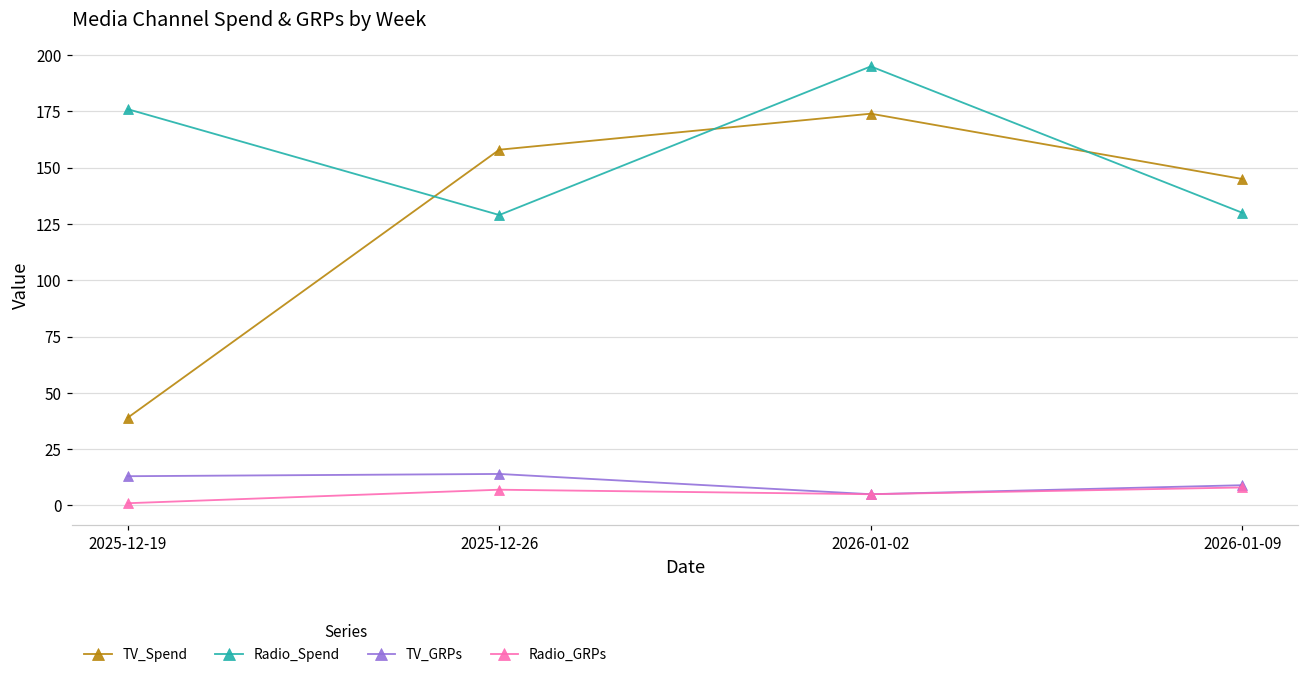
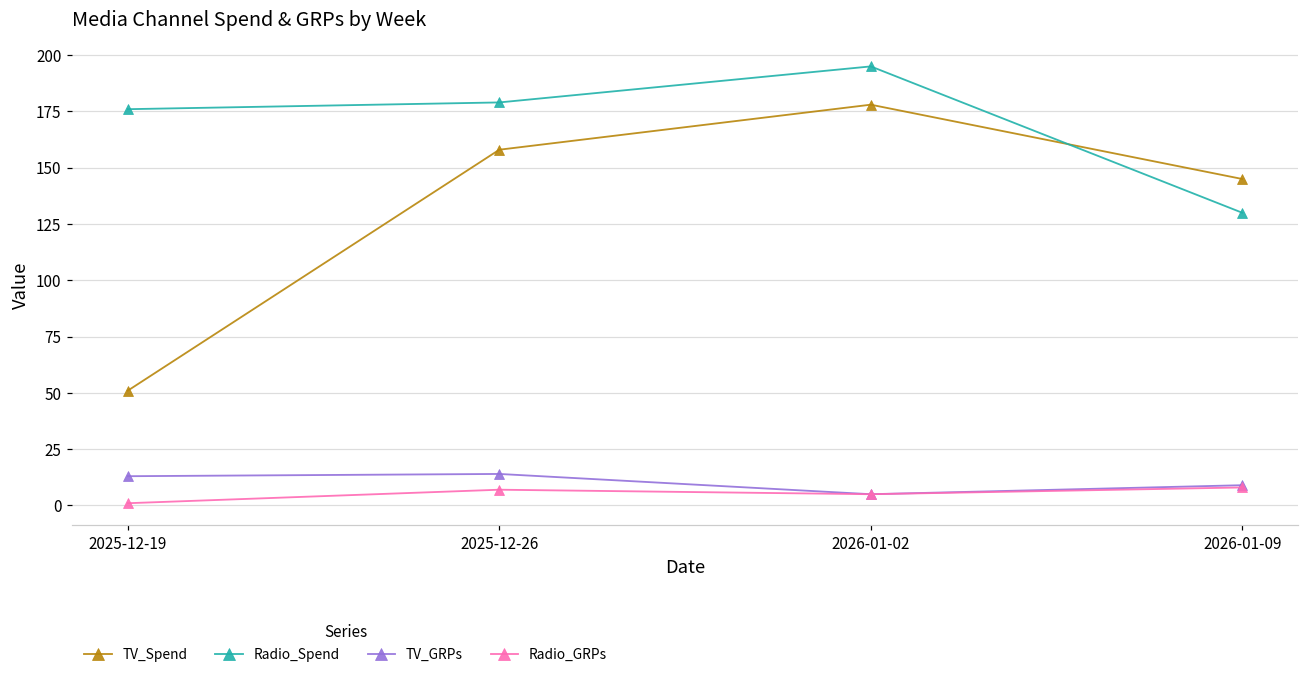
TV_Spend, 2025-12-19: 39 -> 51
Radio_Spend, 2025-12-26: 129 -> 179
TV_Spend, 2026-01-02: 174 -> 178
